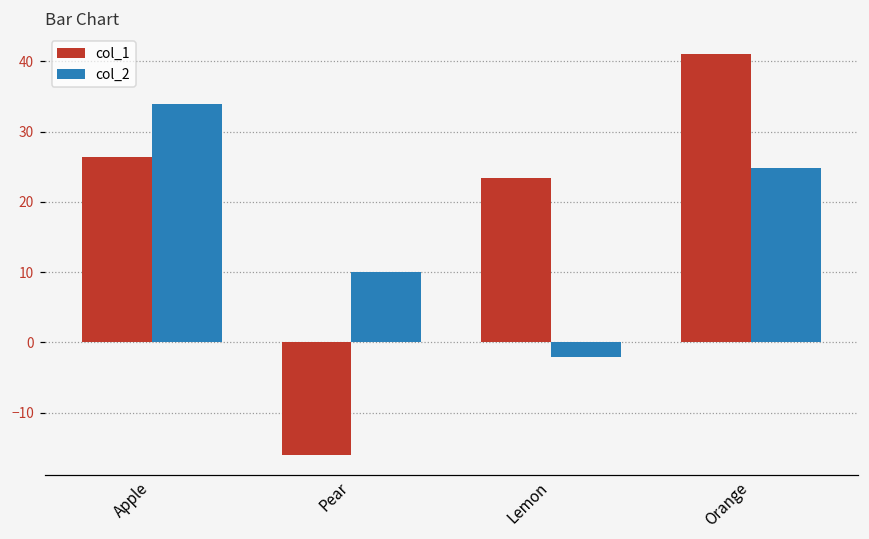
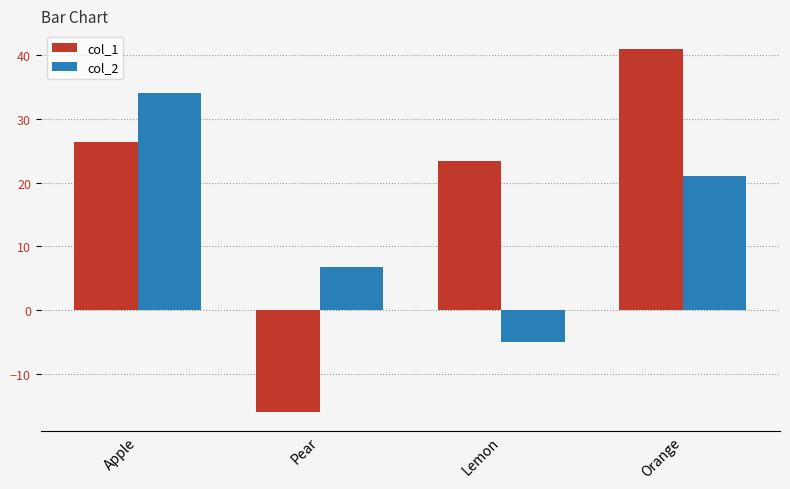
col_2, Pear: 10 -> 7
col_2, Lemon: -2 -> -5
col_2, Orange: 25 -> 21
